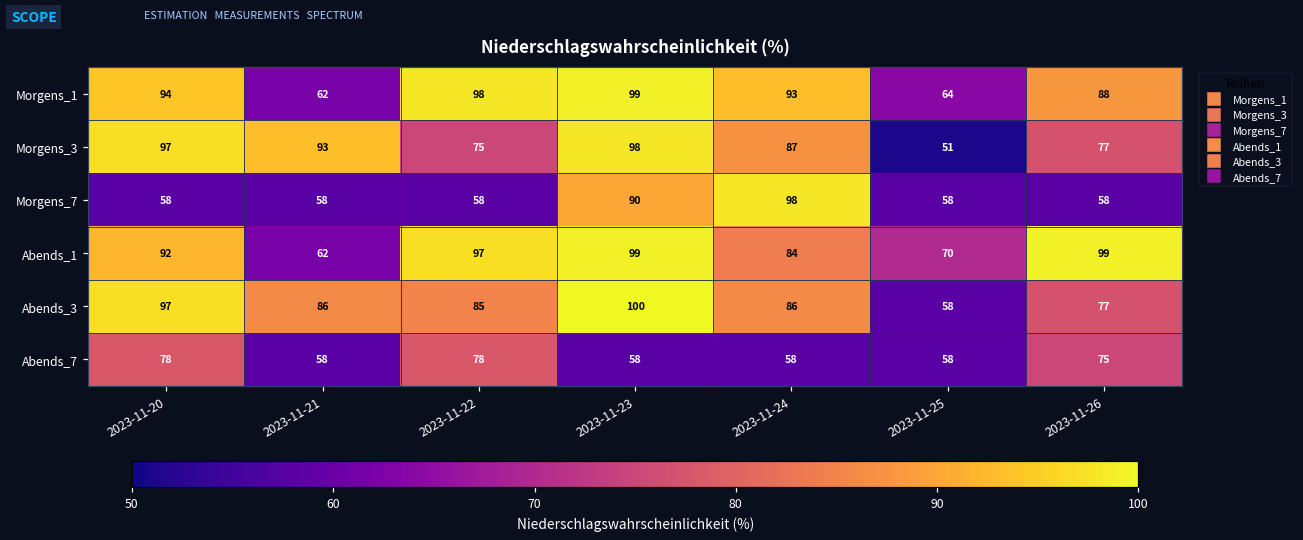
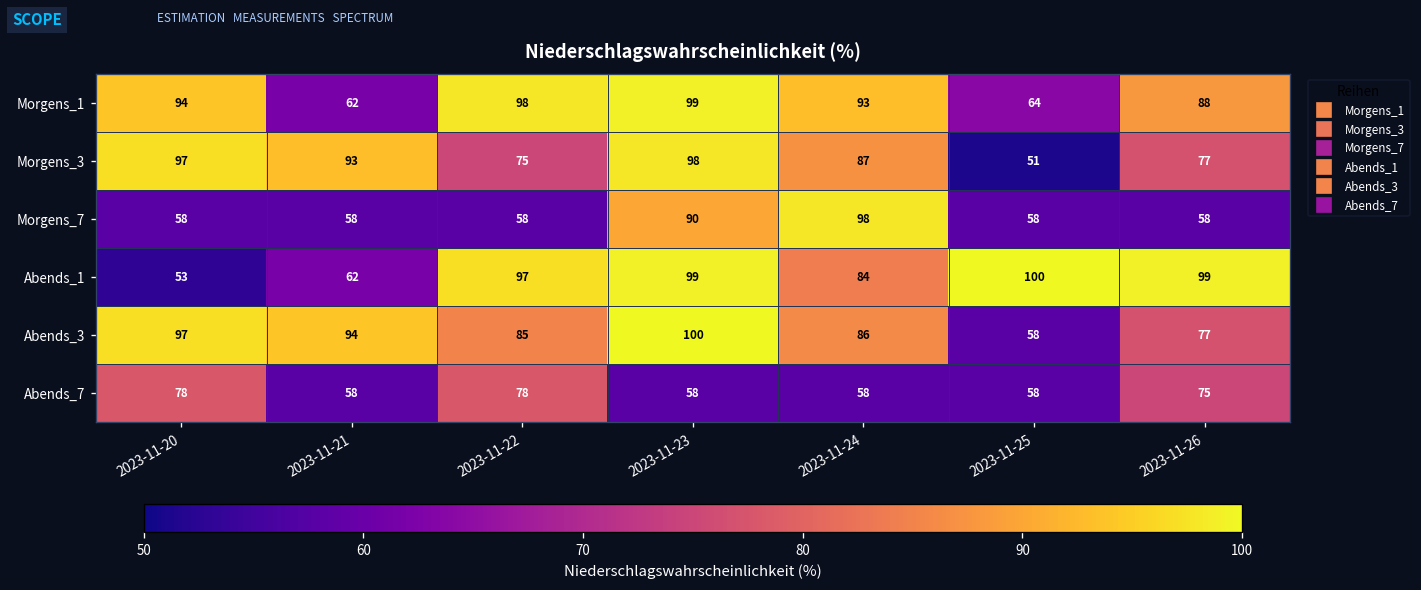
Abends_1, 2023-11-20: 92 -> 53
Abends_1, 2023-11-25: 70 -> 100
Abends_3, 2023-11-21: 86 -> 94
